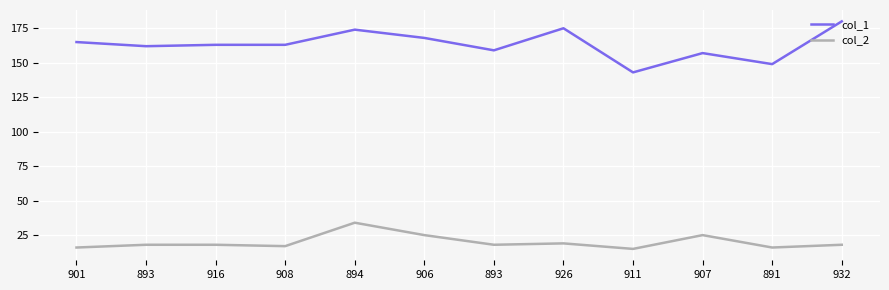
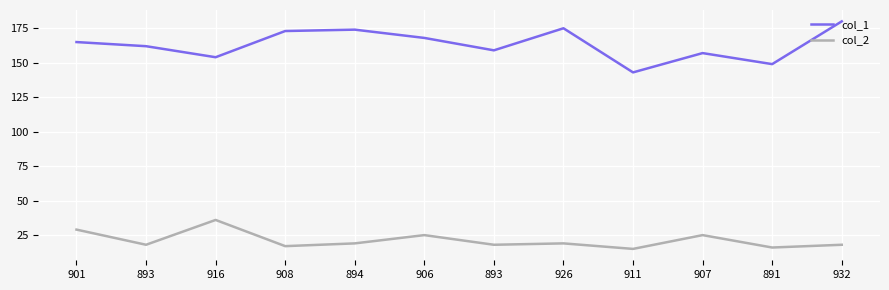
col_2, 901: 16 -> 29
col_1, 916: 163 -> 154
col_2, 916: 18 -> 36
col_1, 908: 163 -> 173
col_2, 894: 34 -> 19
